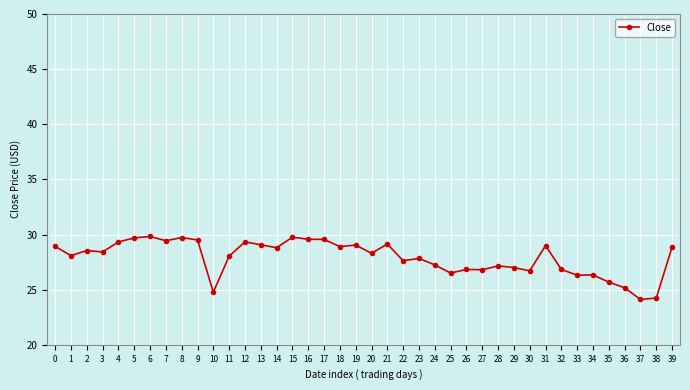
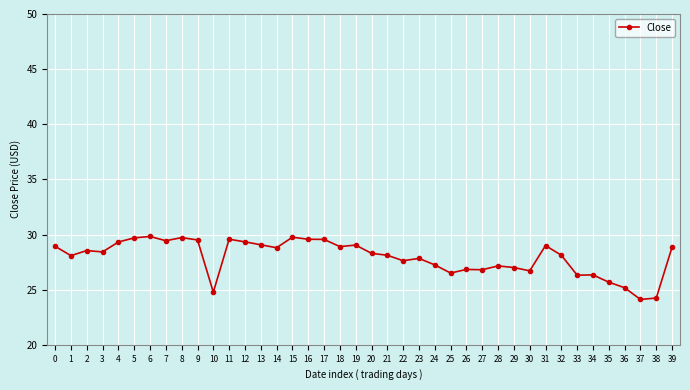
11: 28.0 -> 29.6
21: 29.1 -> 28.1
32: 26.8 -> 28.1
